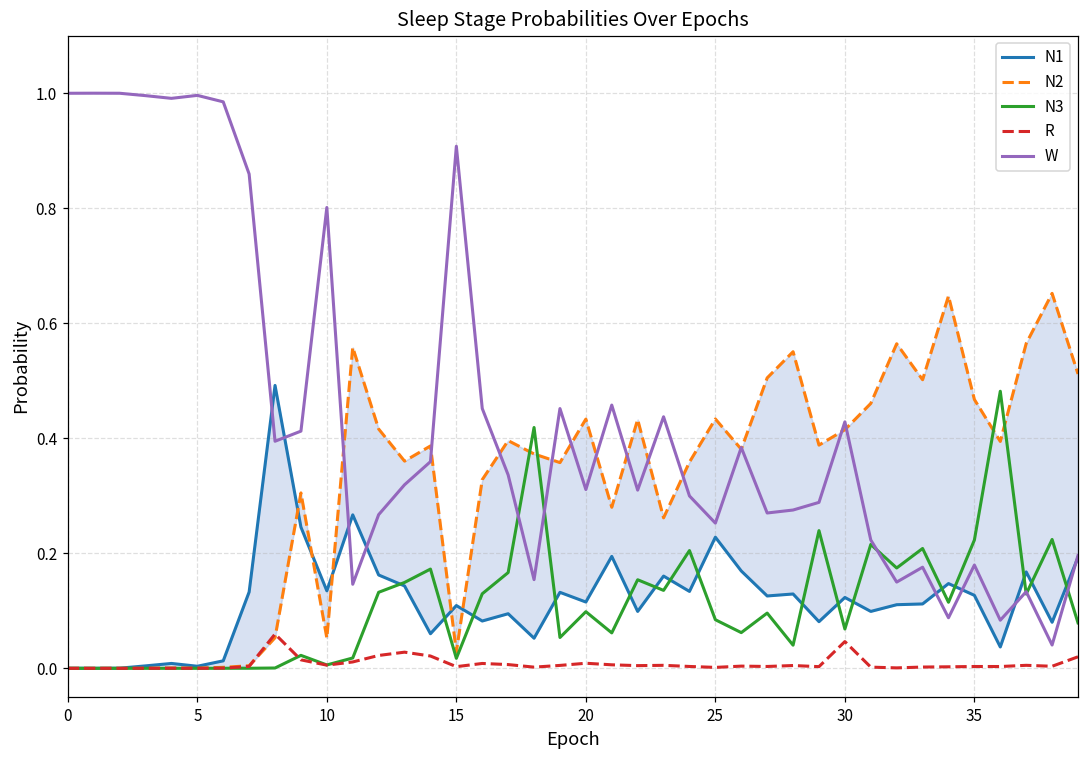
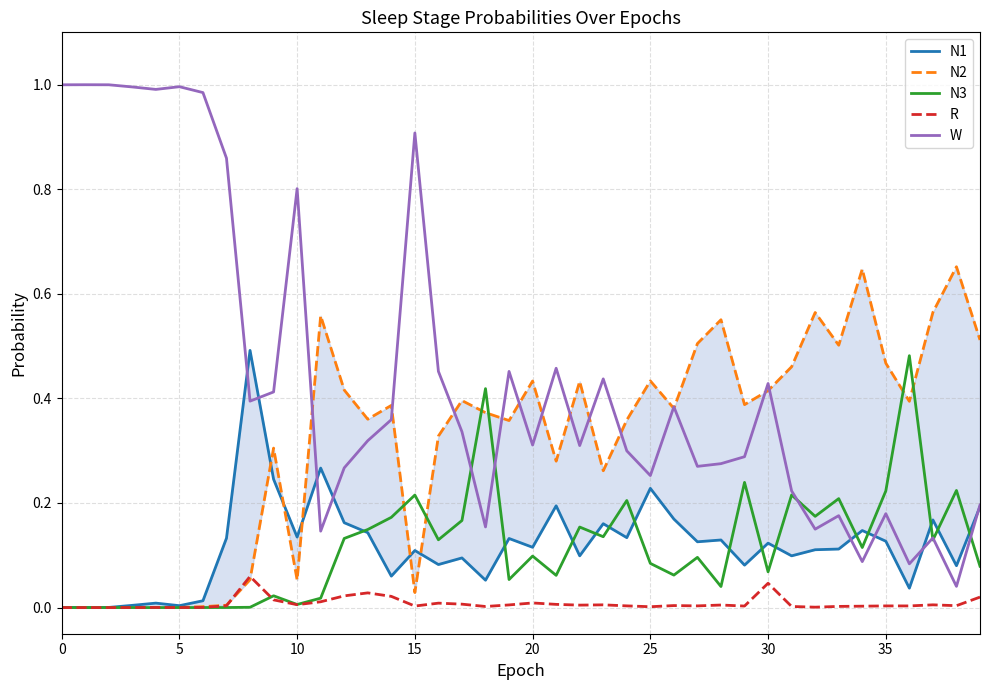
N3, 15: 0.02 -> 0.22
